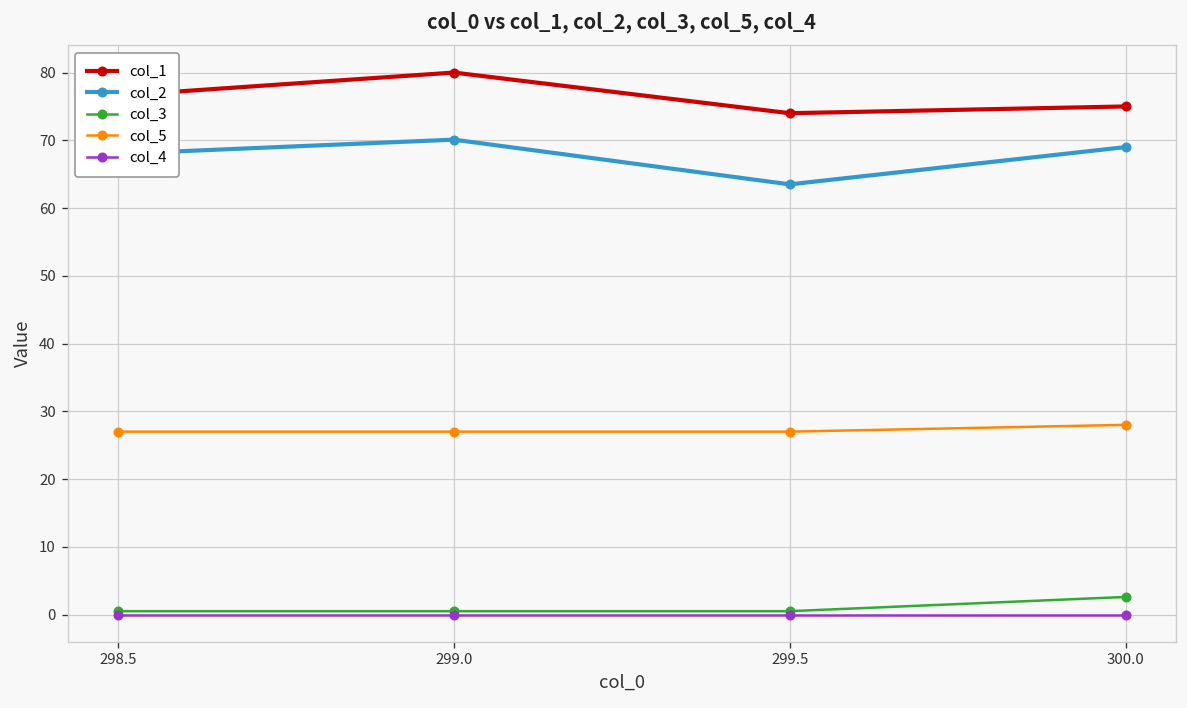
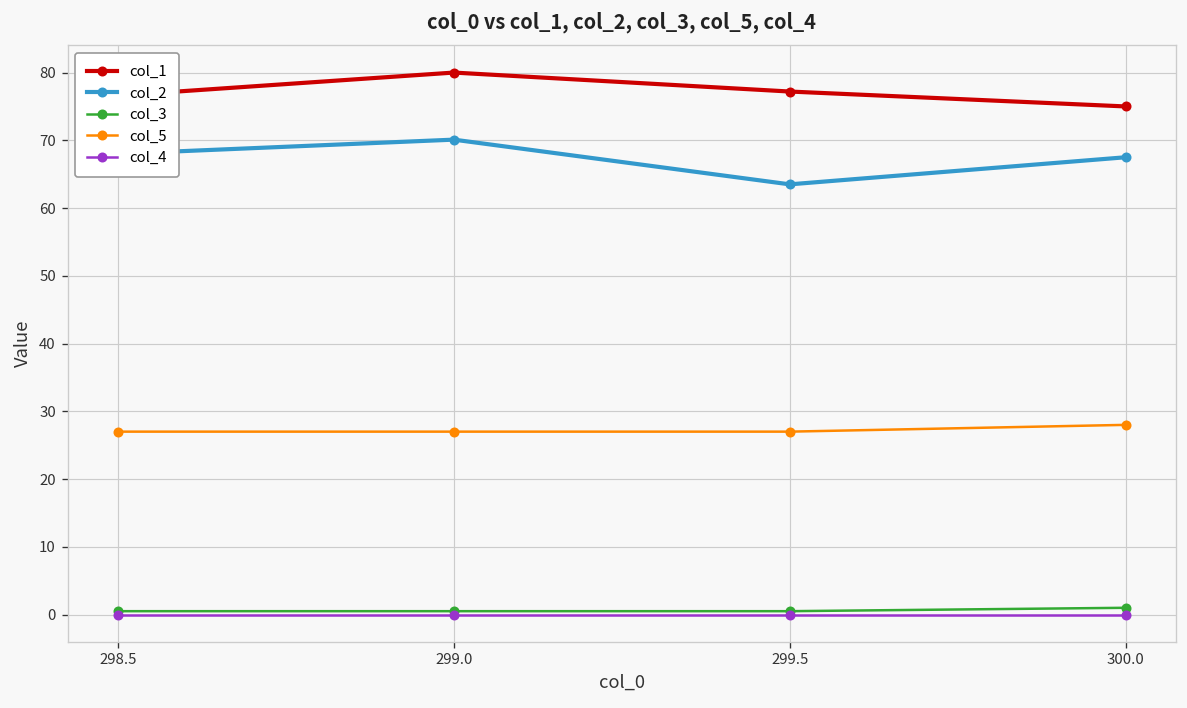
col_1, 299.5: 74 -> 77
col_2, 300.0: 69 -> 68
col_3, 300.0: 3 -> 1
